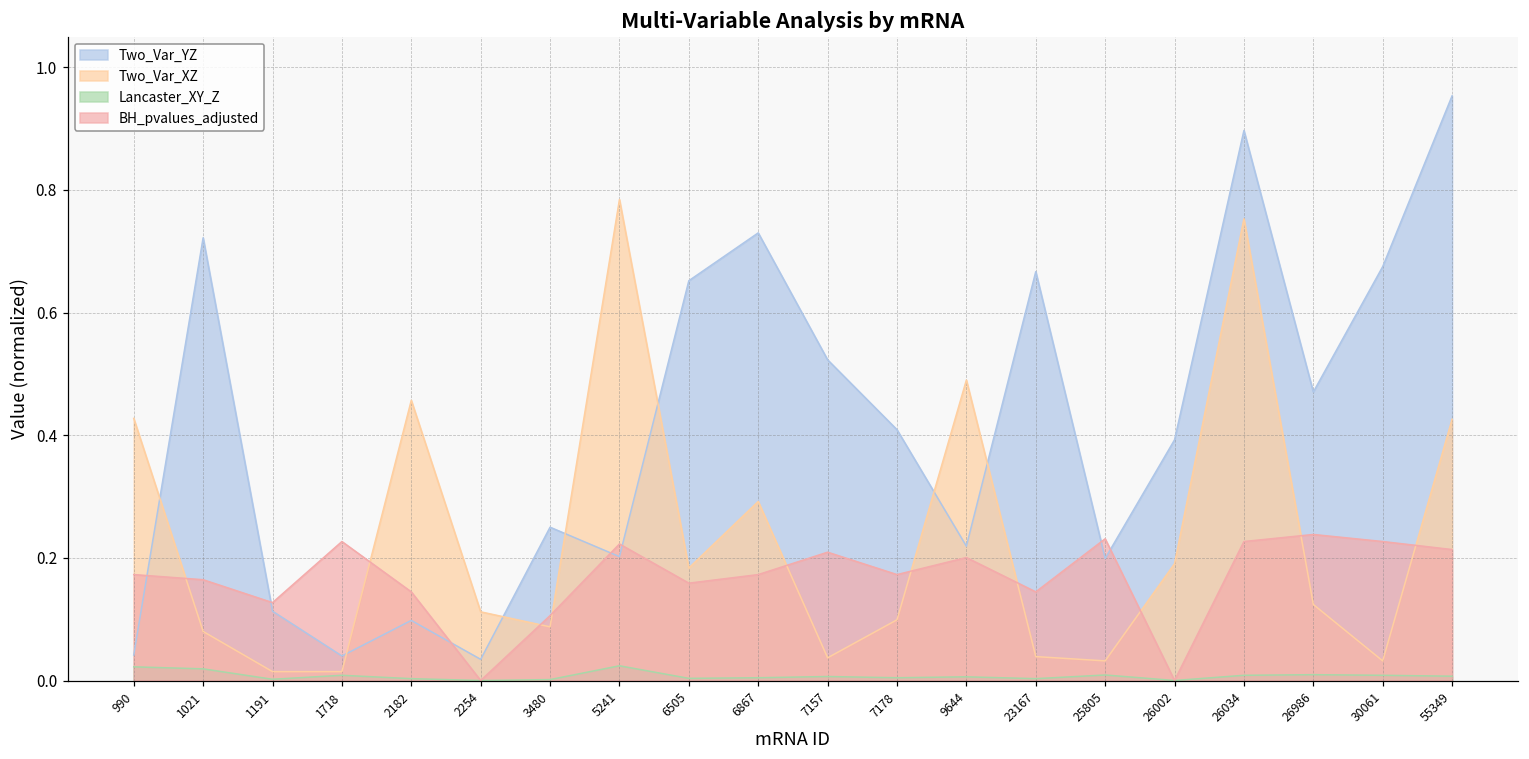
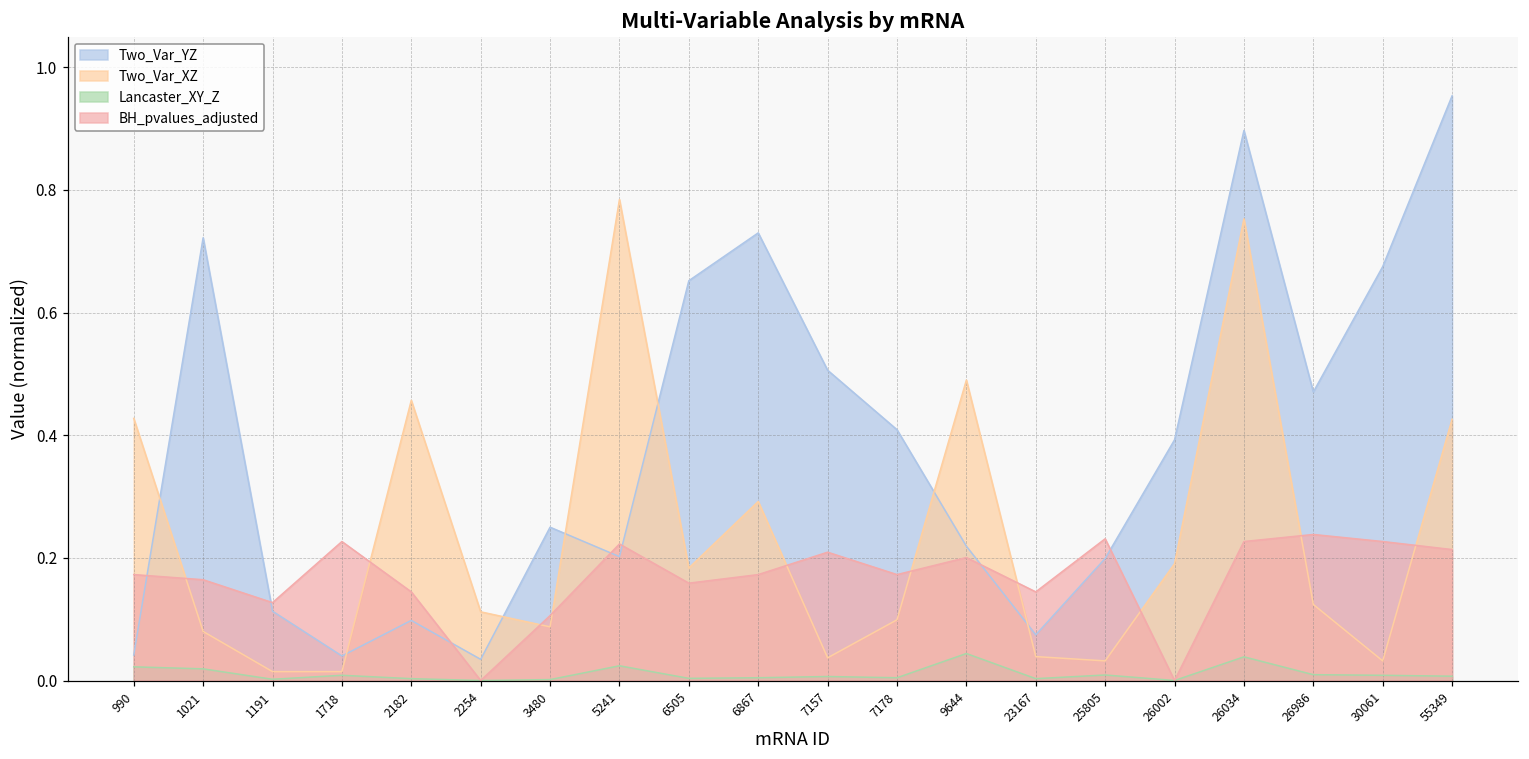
Two_Var_YZ, 7157: 0.52 -> 0.51
Lancaster_XY_Z, 9644: 0.01 -> 0.04
Two_Var_YZ, 23167: 0.67 -> 0.07
Lancaster_XY_Z, 26034: 0.01 -> 0.04
